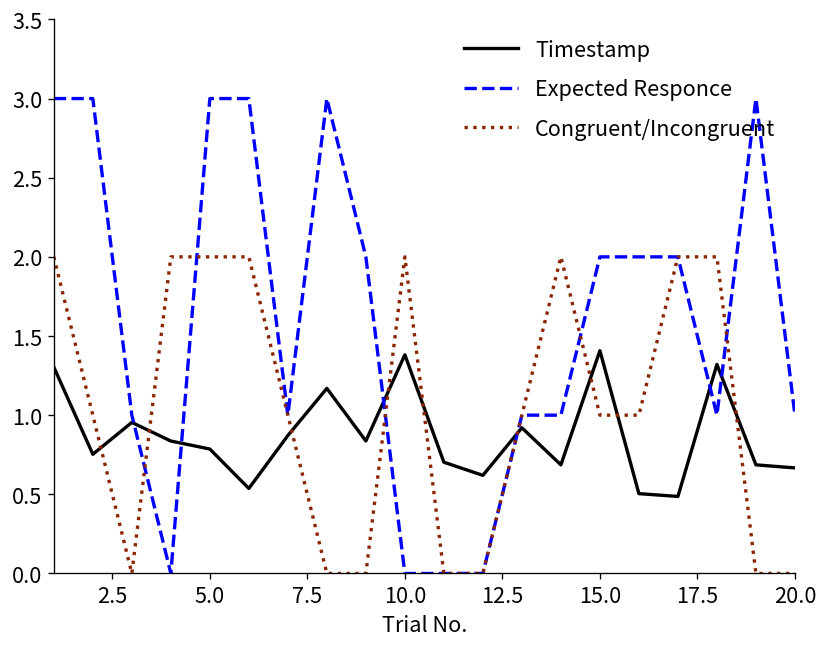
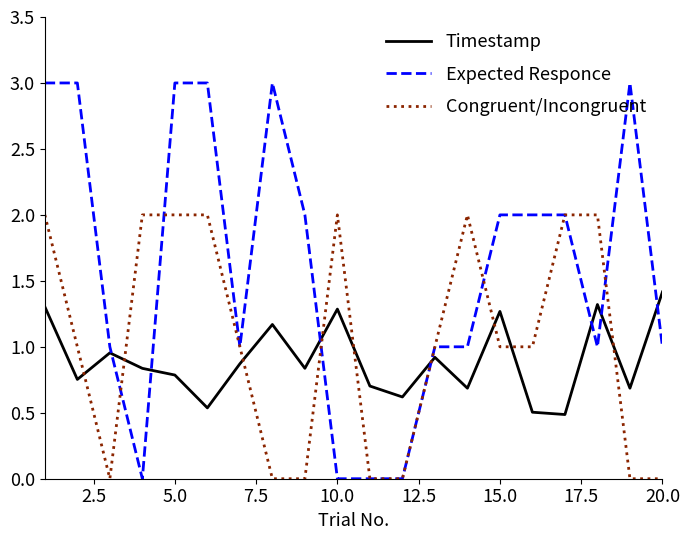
Timestamp, 10.0: 1.38 -> 1.29
Timestamp, 15.0: 1.41 -> 1.27
Timestamp, 20.0: 0.67 -> 1.42
